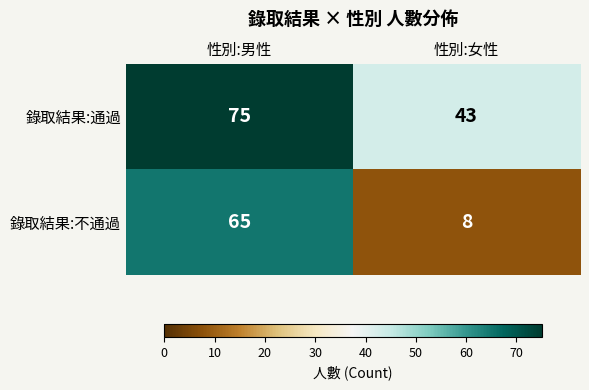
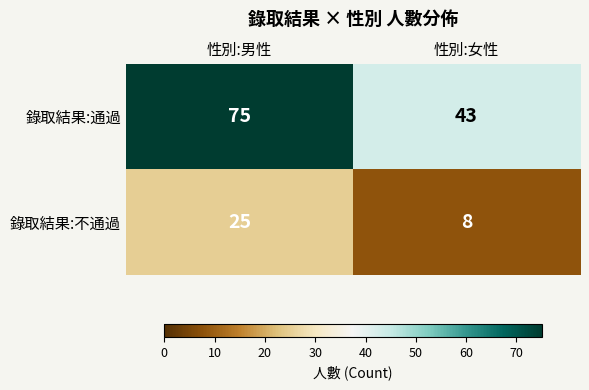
錄取結果:不通過, 性別:男性: 65 -> 25
